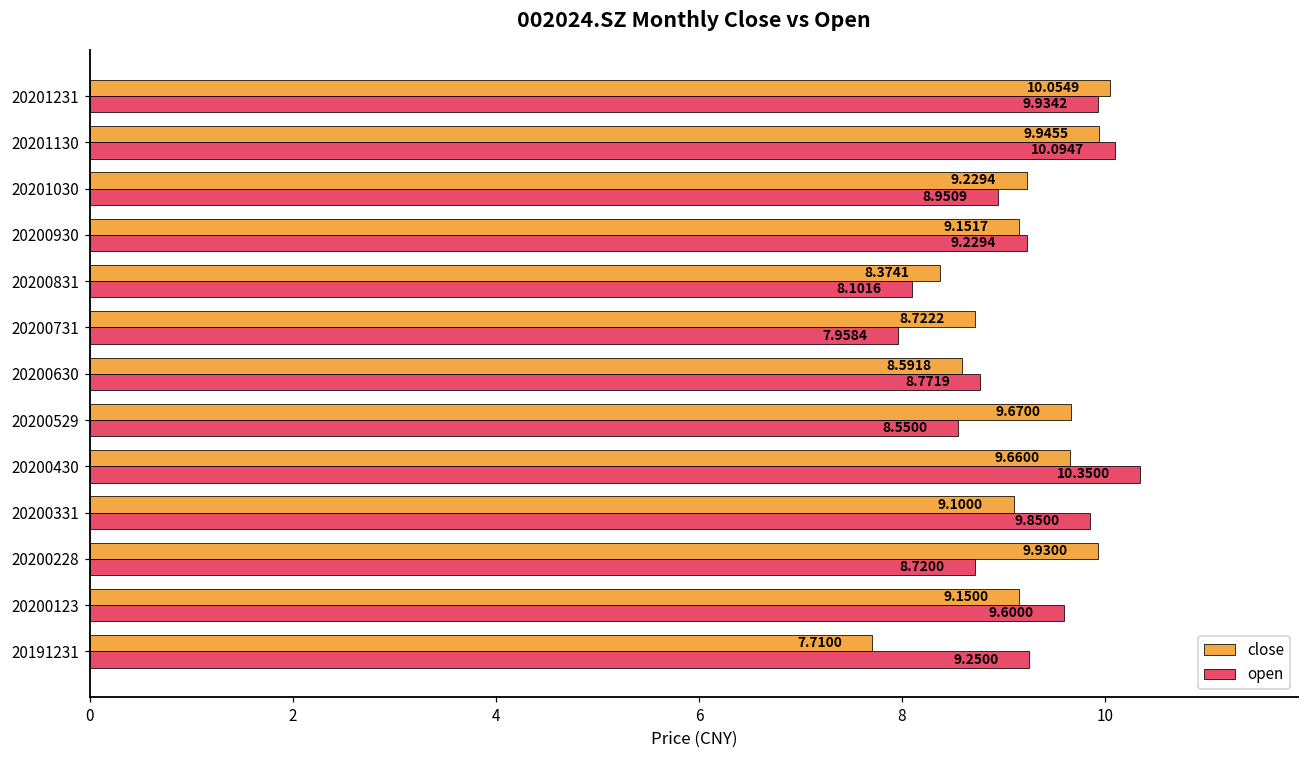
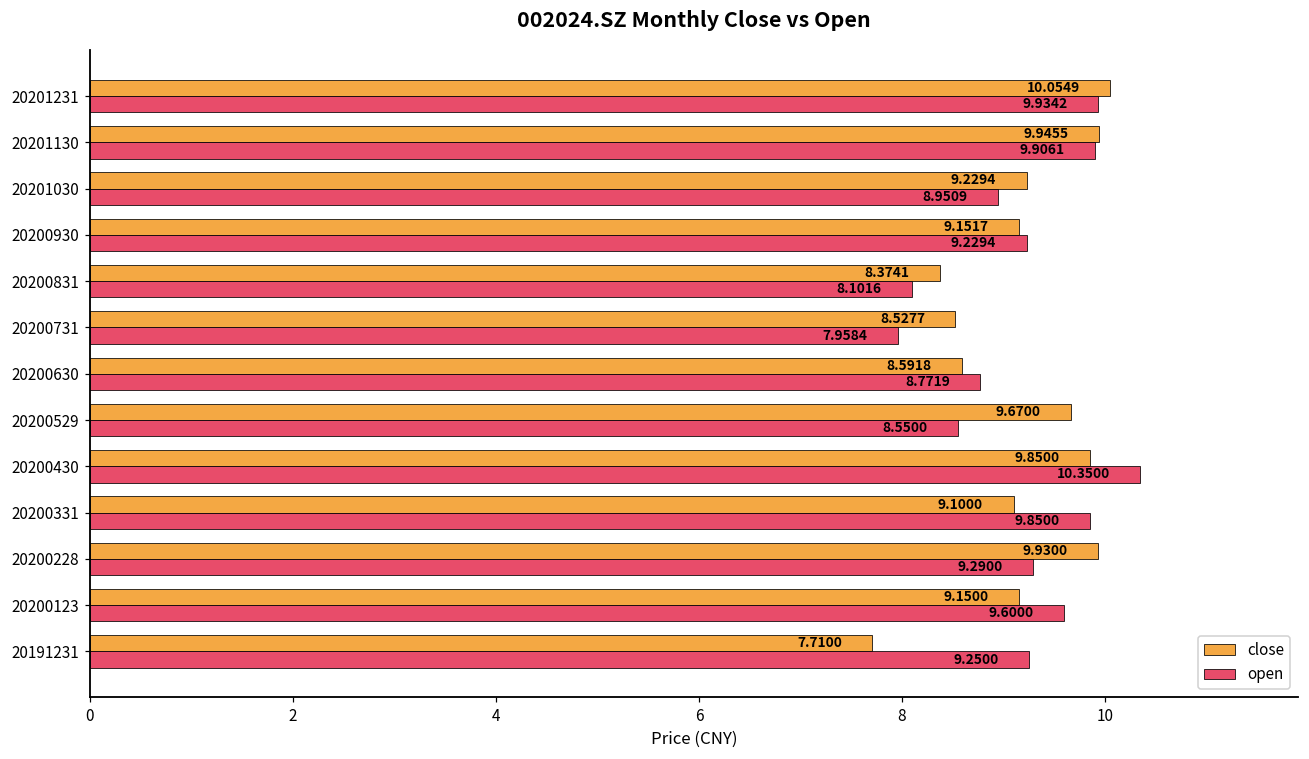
open, 20201130: 10.0947 -> 9.9061
close, 20200731: 8.7222 -> 8.5277
close, 20200430: 9.6600 -> 9.8500
open, 20200228: 8.7200 -> 9.2900
